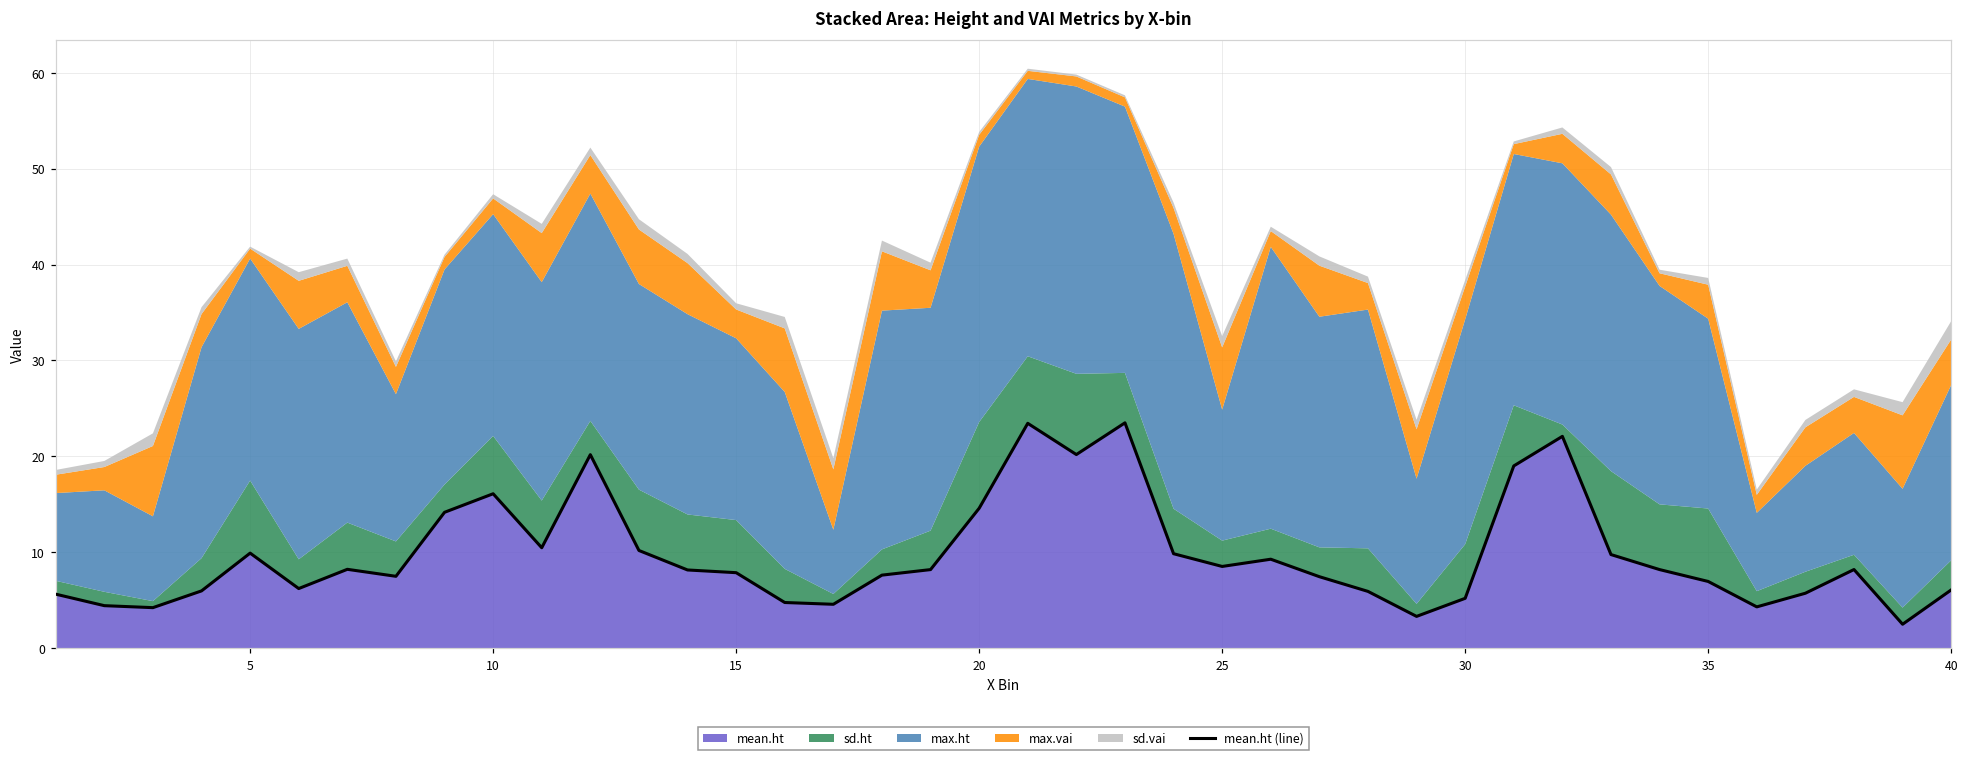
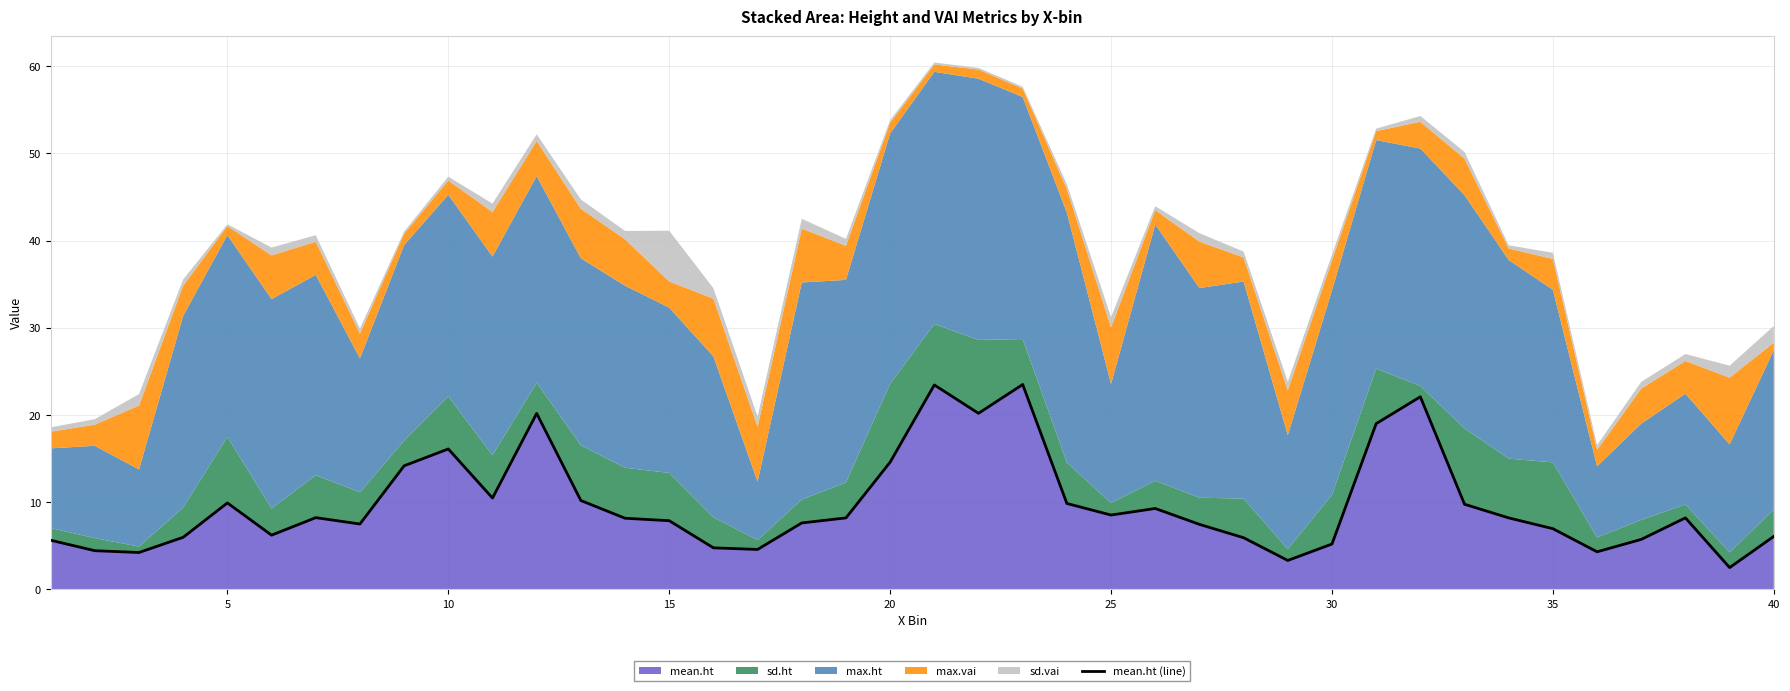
sd.vai, 15: 1 -> 6
sd.ht, 25: 3 -> 1
max.vai, 40: 5 -> 1
